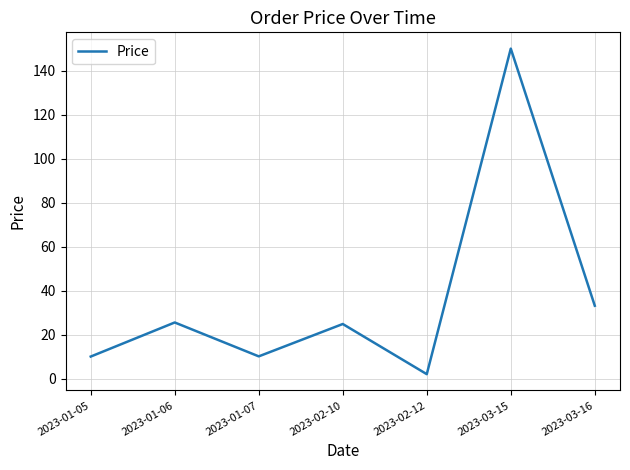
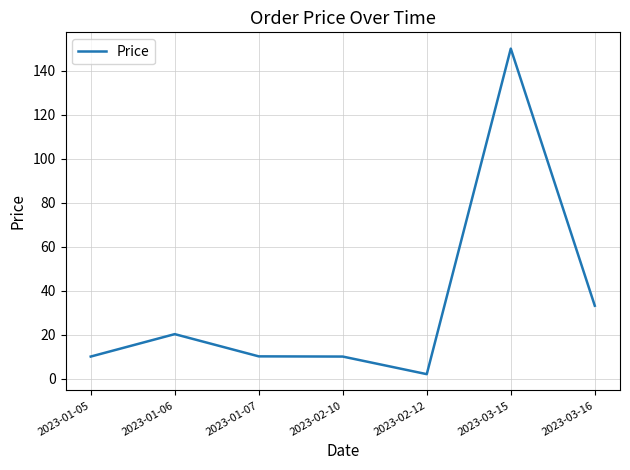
2023-01-06: 26 -> 20
2023-02-10: 25 -> 10
